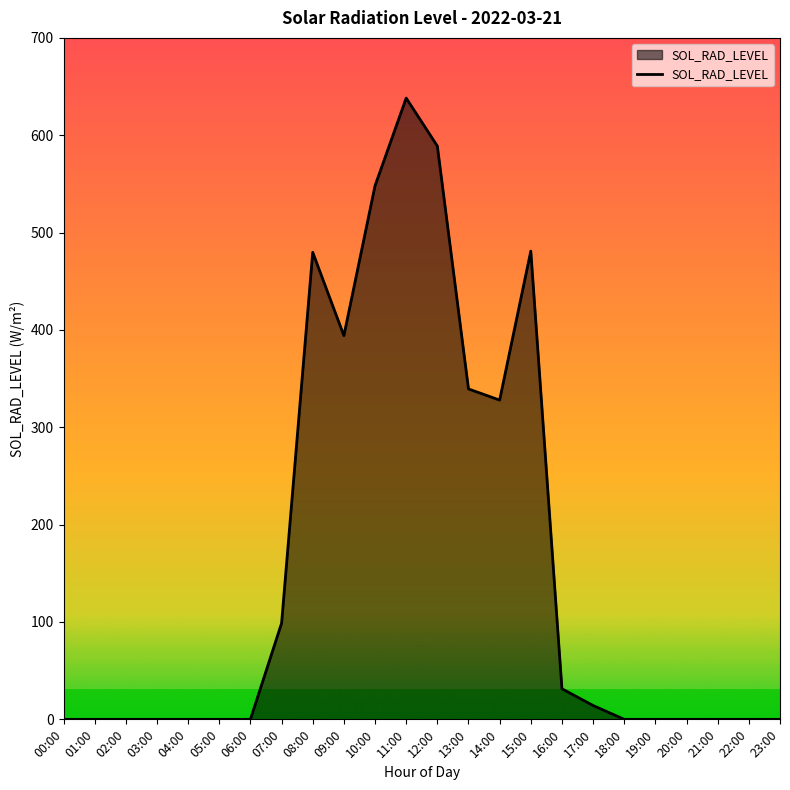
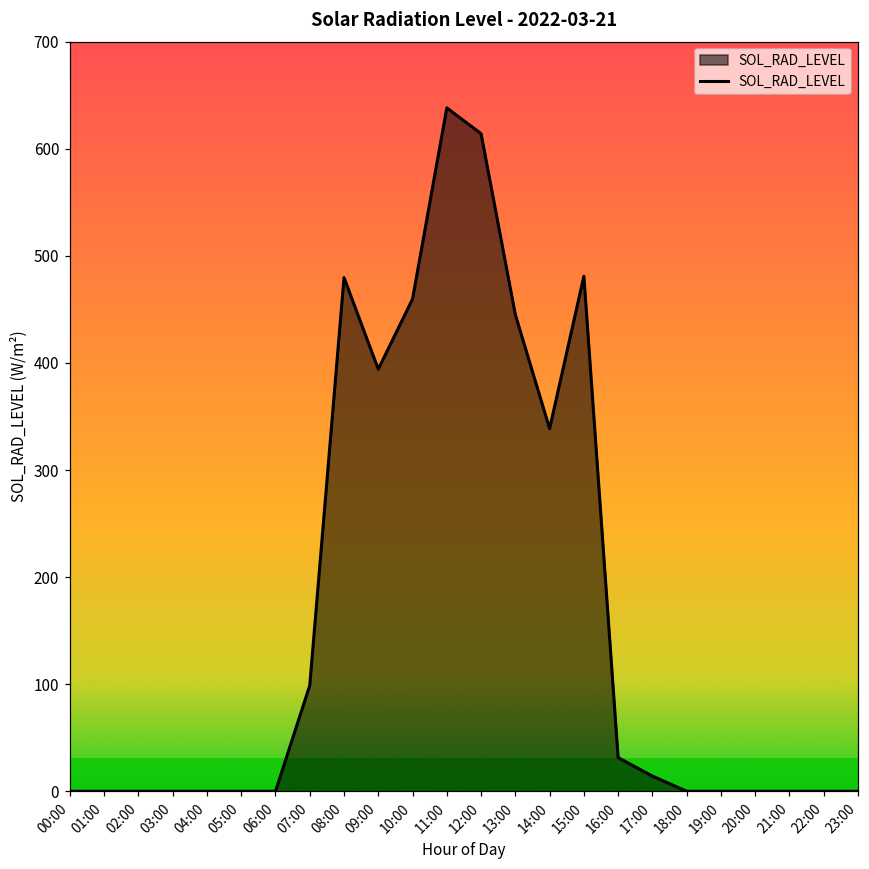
10:00: 550 -> 460
12:00: 590 -> 610
13:00: 340 -> 450
14:00: 330 -> 340
